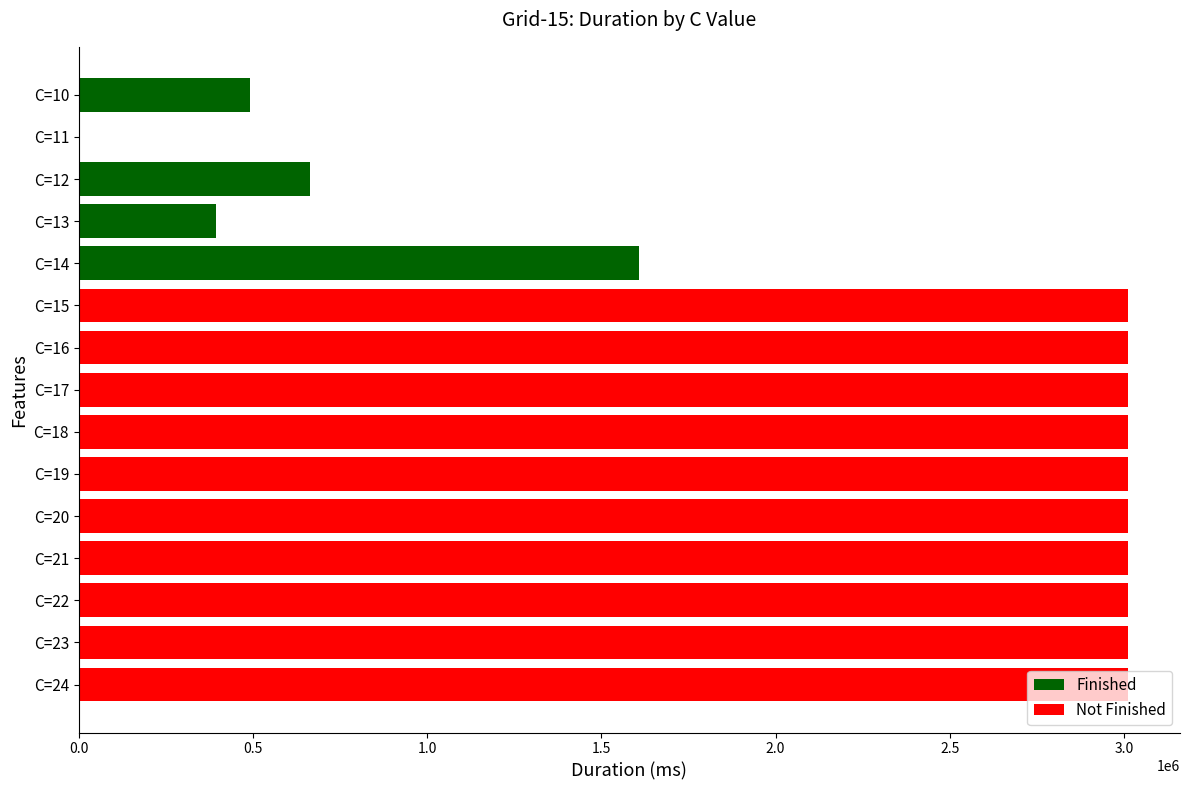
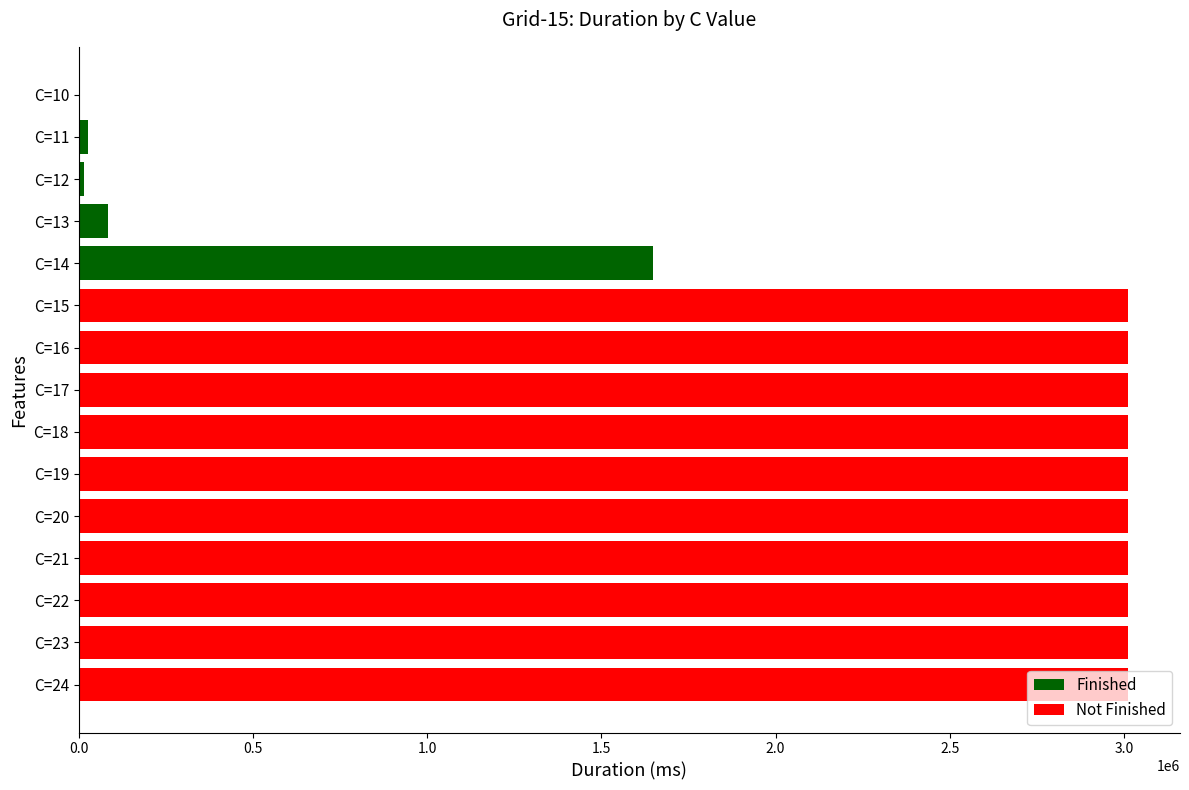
C=10: 490000 -> 0
C=11: 0 -> 30000
C=12: 660000 -> 20000
C=13: 390000 -> 80000
C=14: 1610000 -> 1650000
